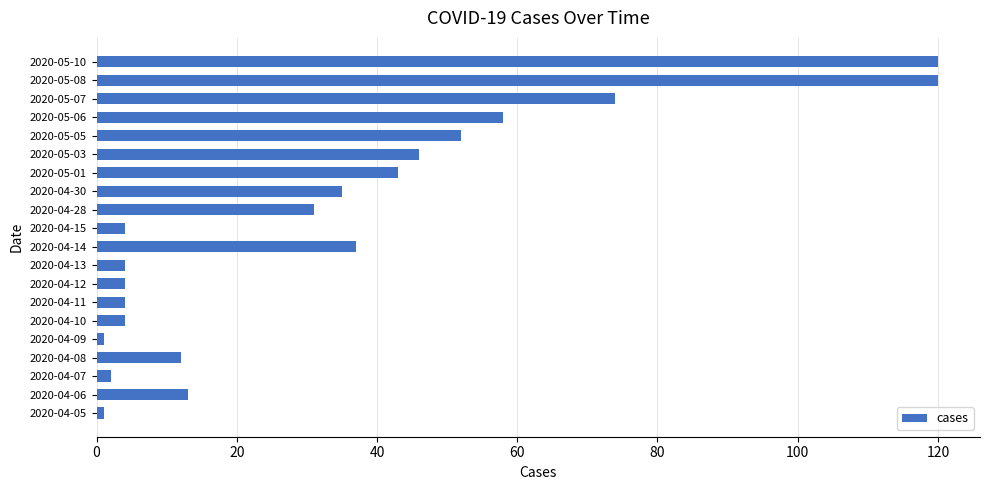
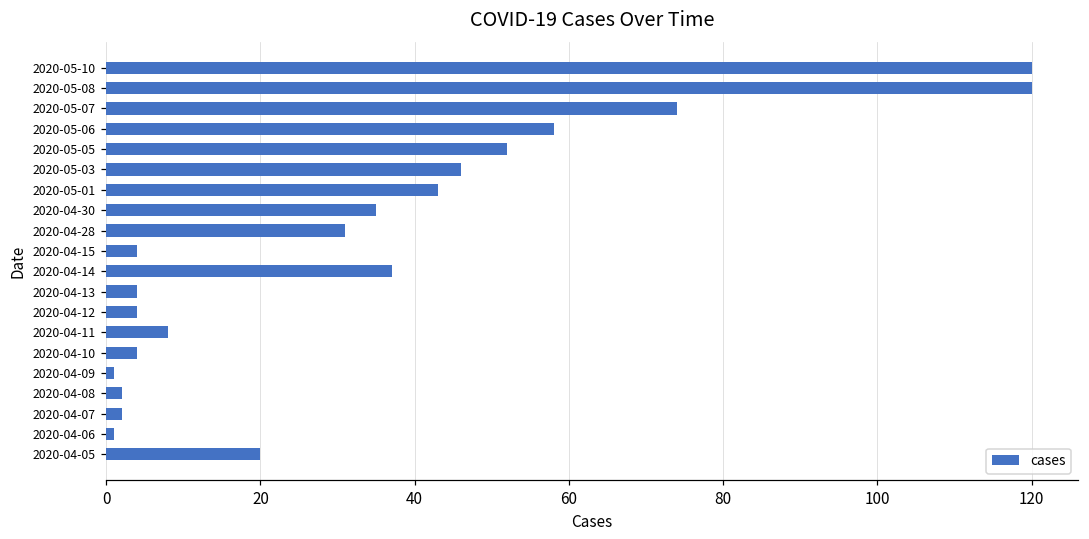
2020-04-11: 4 -> 8
2020-04-08: 12 -> 2
2020-04-06: 13 -> 1
2020-04-05: 1 -> 20
